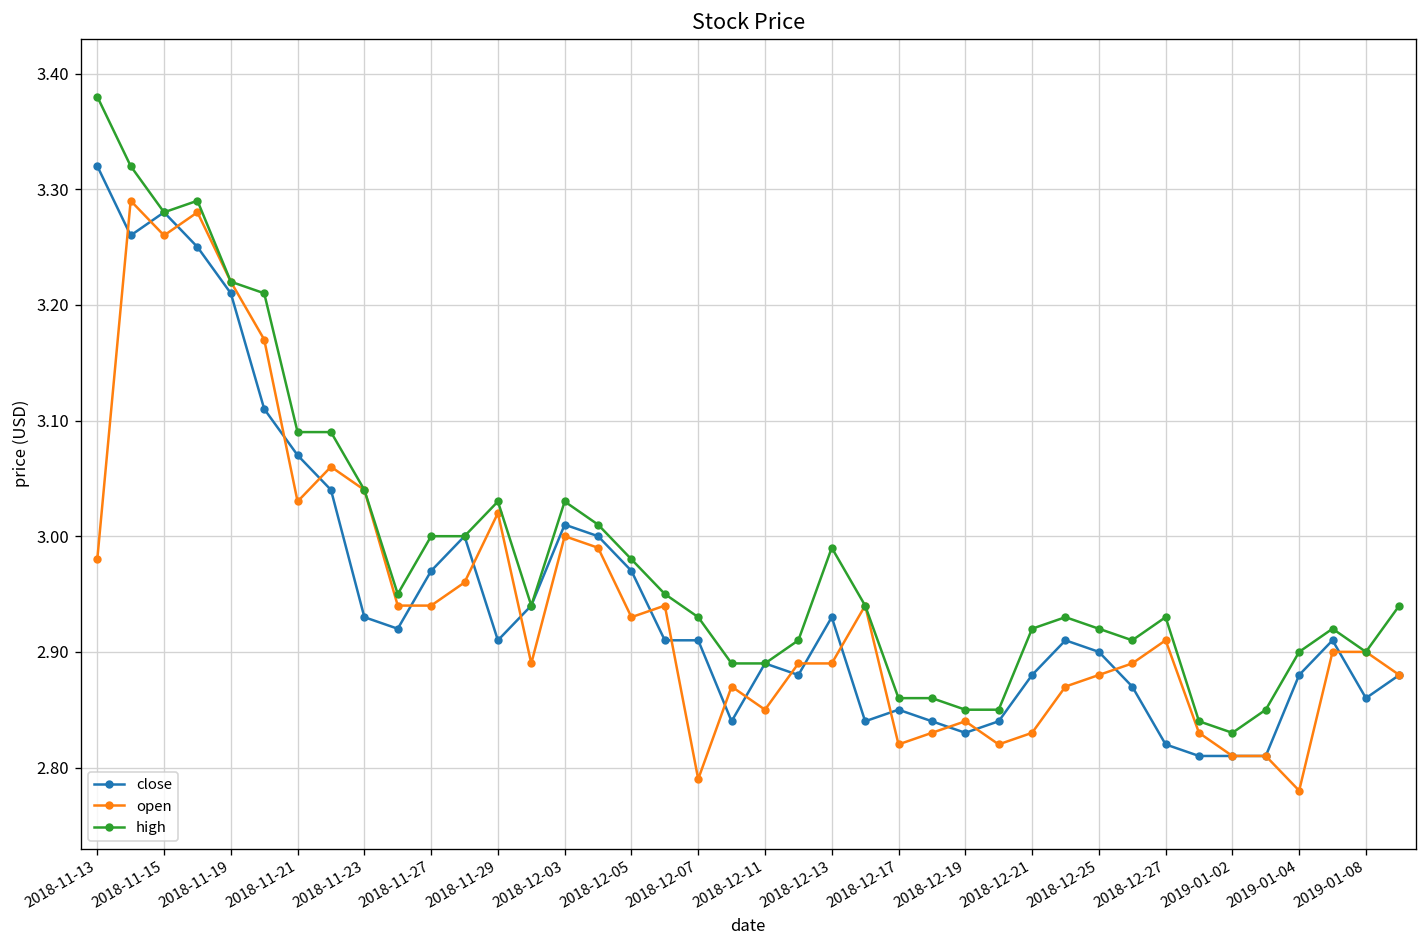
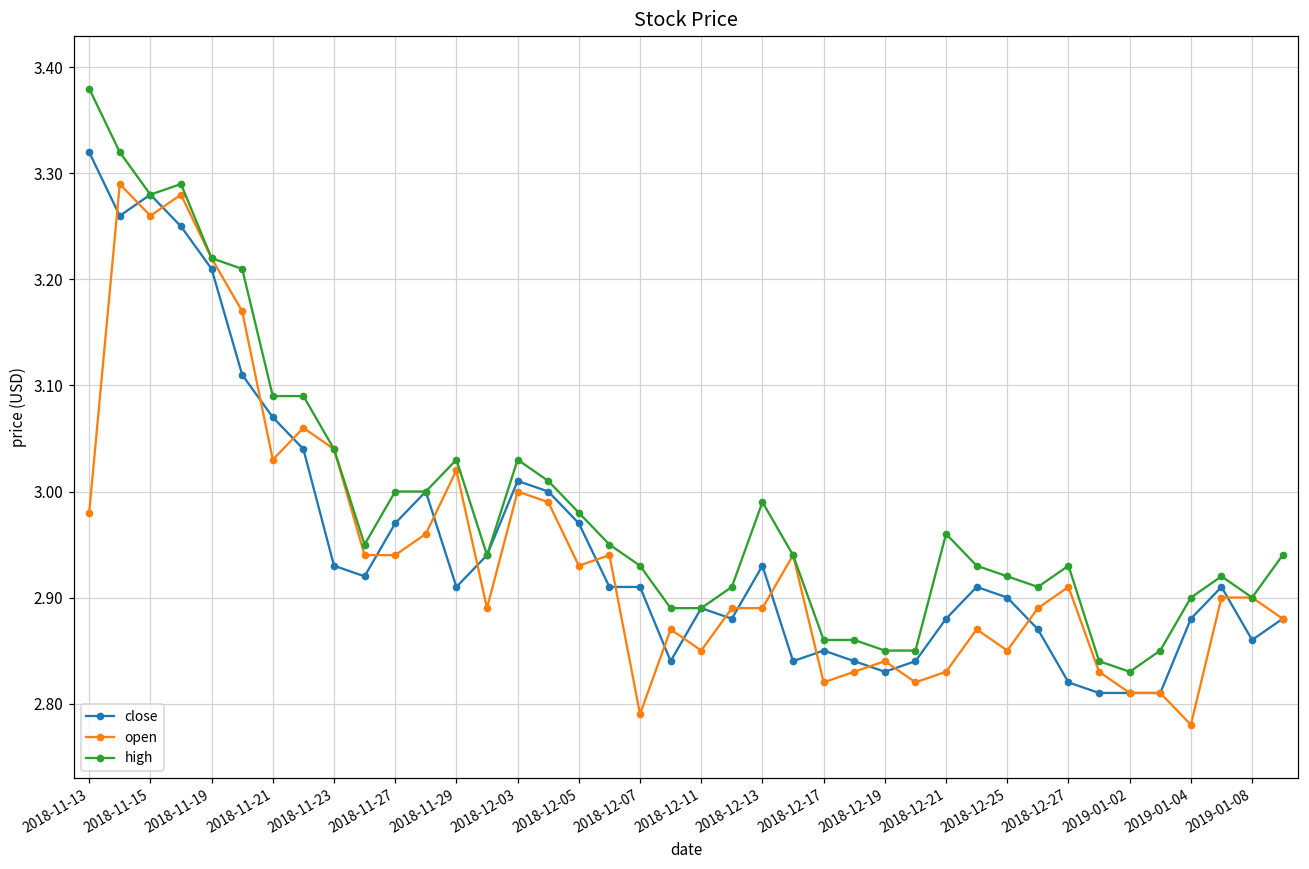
high, 2018-12-21: 2.92 -> 2.96
open, 2018-12-25: 2.88 -> 2.85
